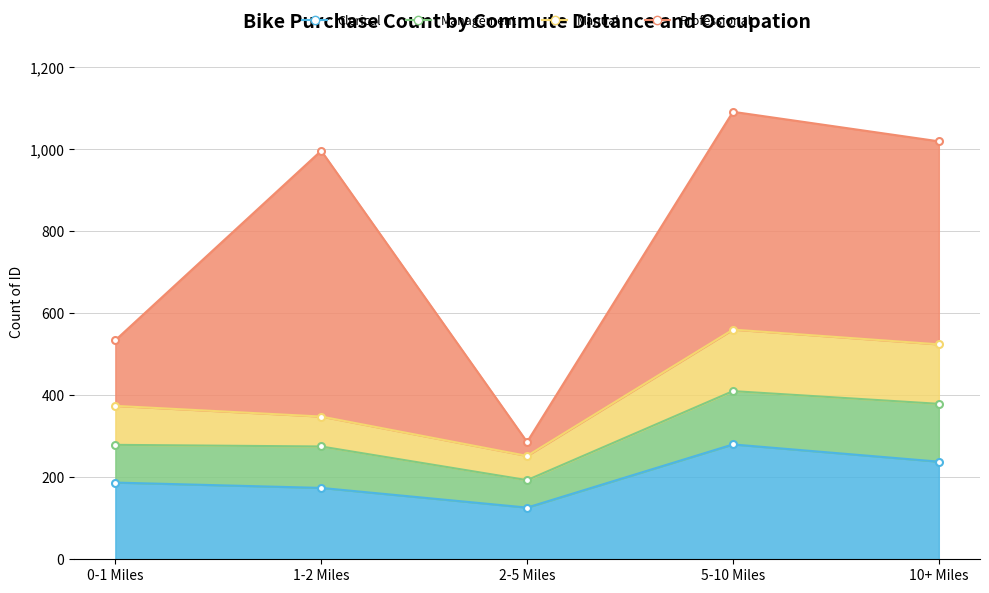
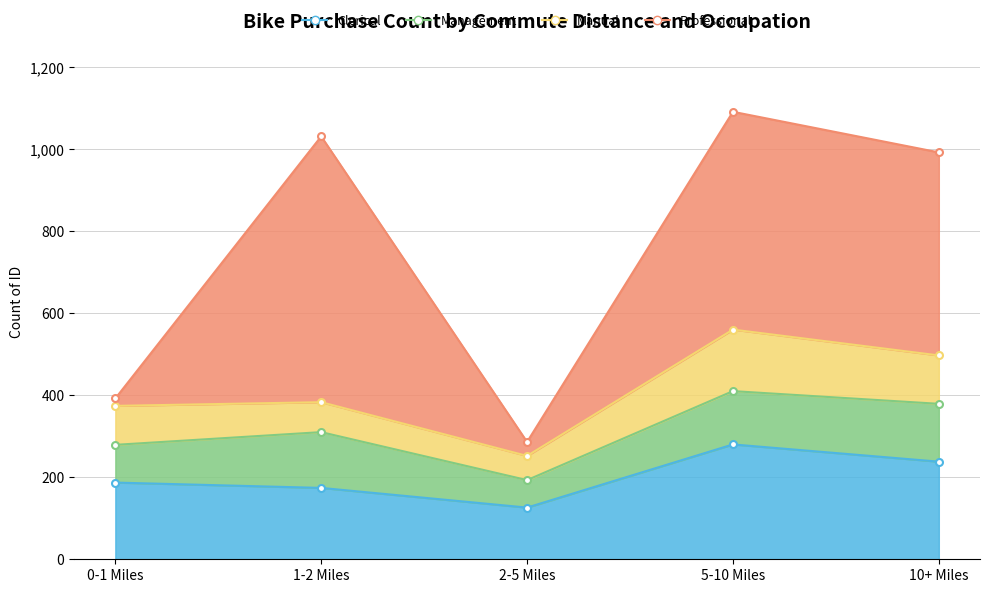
Professional, 0-1 Miles: 160 -> 20
Management, 1-2 Miles: 100 -> 140
Manual, 10+ Miles: 150 -> 120
